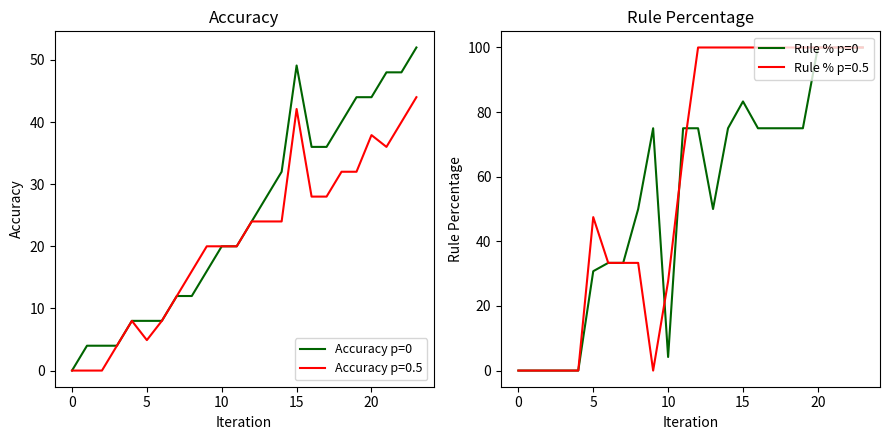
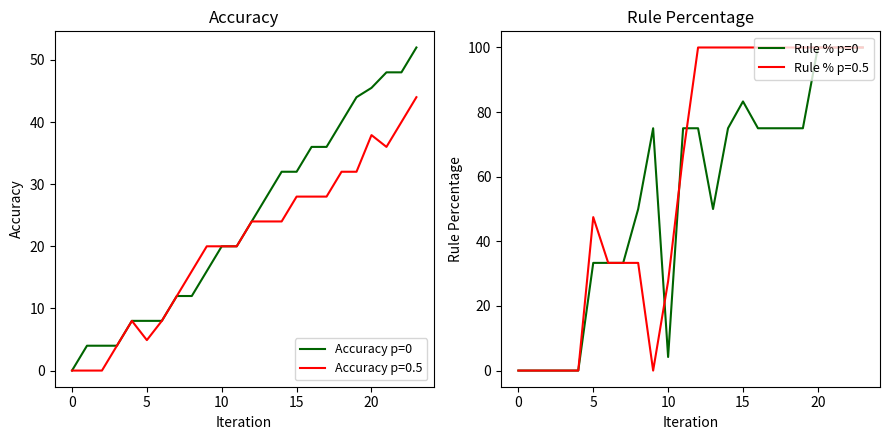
Accuracy, Accuracy p=0, 15: 49 -> 32
Accuracy, Accuracy p=0.5, 15: 42 -> 28
Accuracy, Accuracy p=0, 20: 44 -> 46
Rule Percentage, Rule % p=0, 5: 31 -> 33
